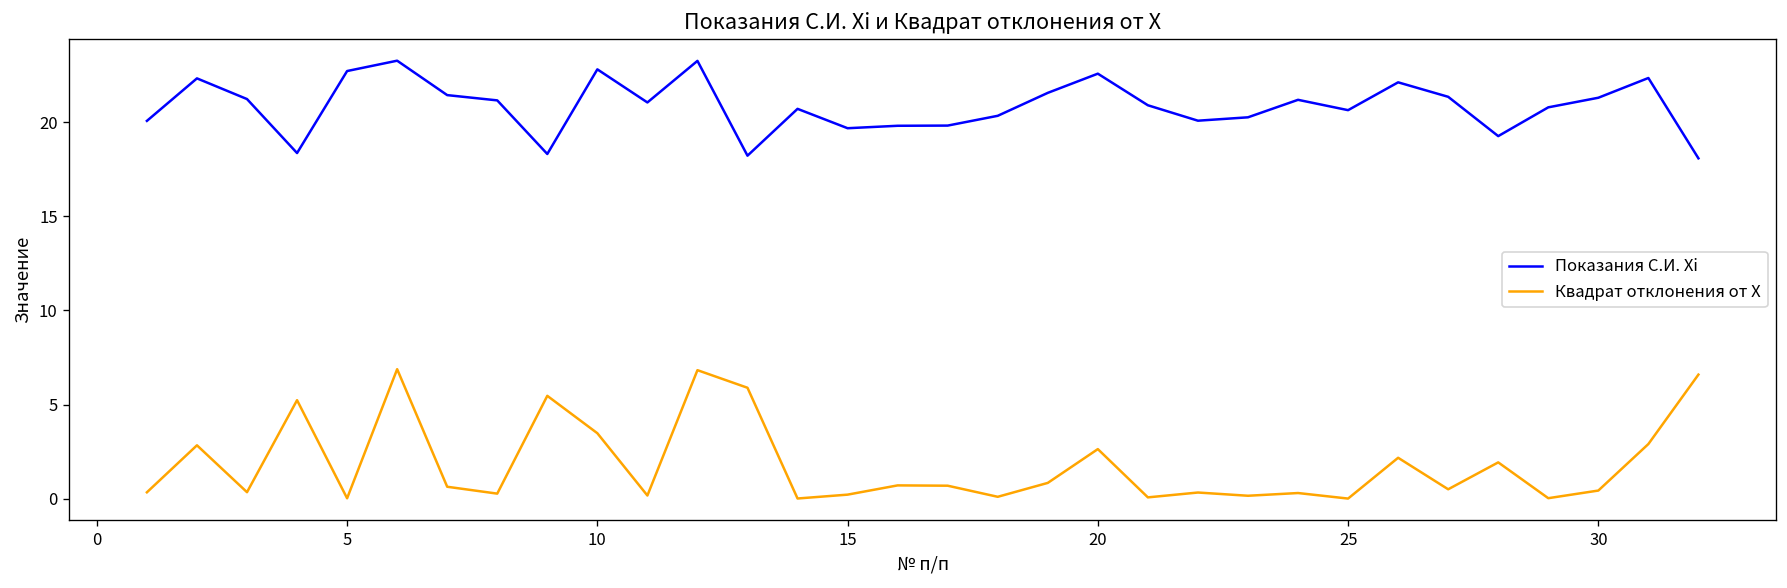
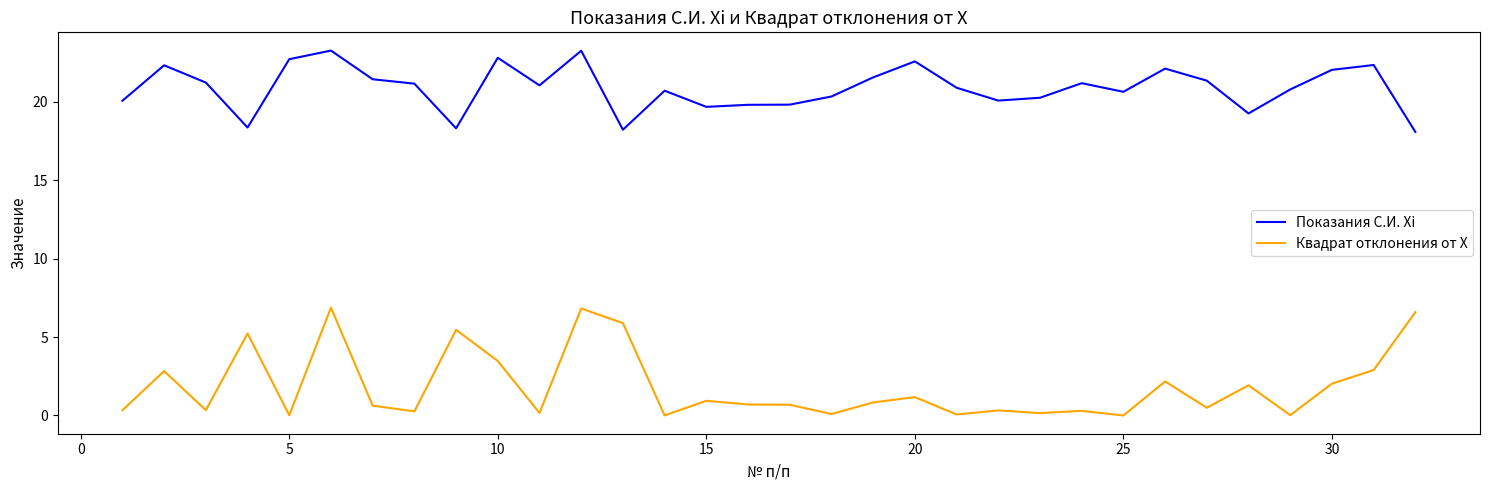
Квадрат отклонения от X, 15: 0.2 -> 0.9
Квадрат отклонения от X, 20: 2.6 -> 1.2
Показания С.И. Xi, 30: 21.3 -> 22.1
Квадрат отклонения от X, 30: 0.4 -> 2.0
